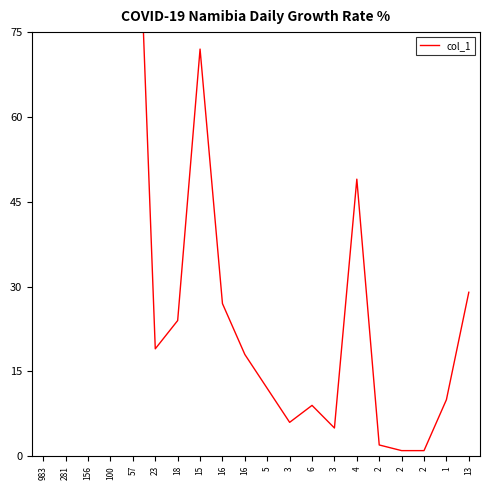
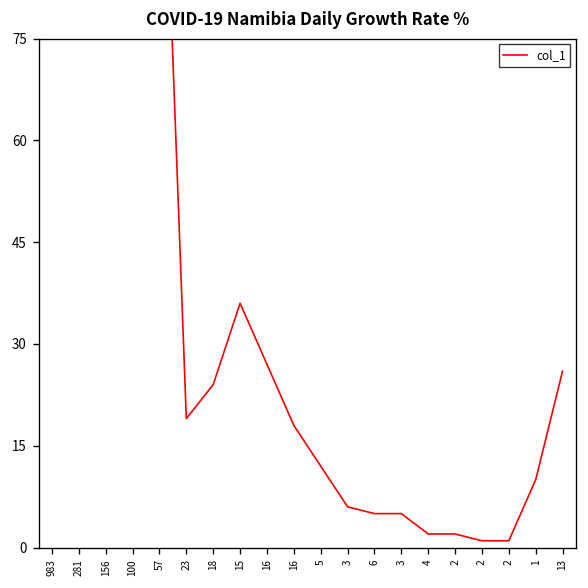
15: 72 -> 36
6: 9 -> 5
4: 49 -> 2
13: 29 -> 26
